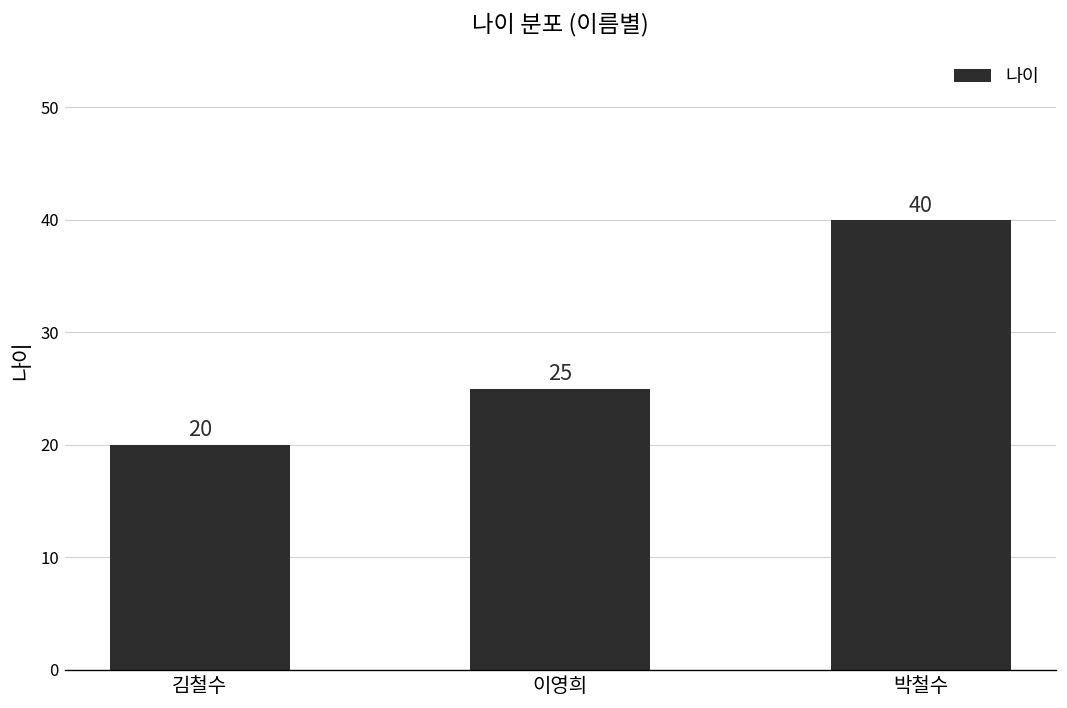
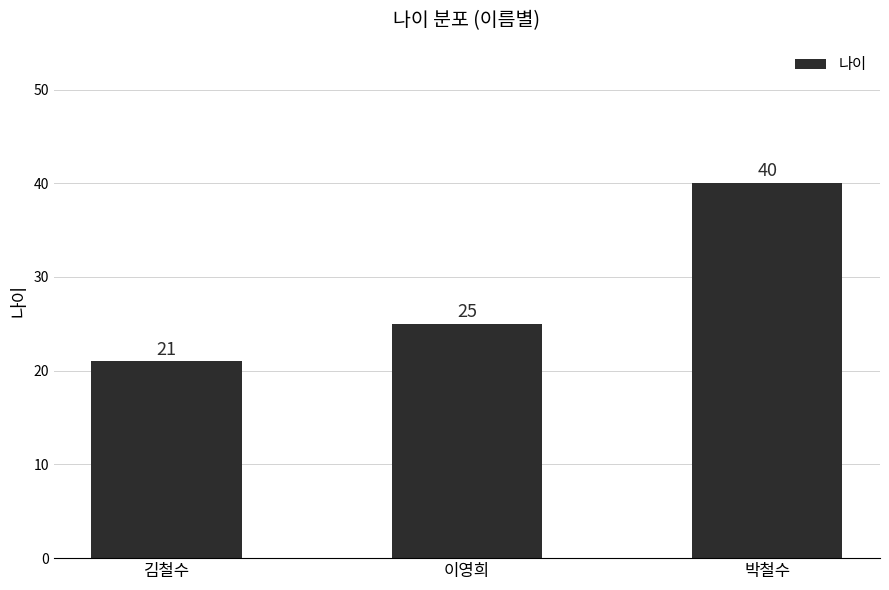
김철수: 20 -> 21
